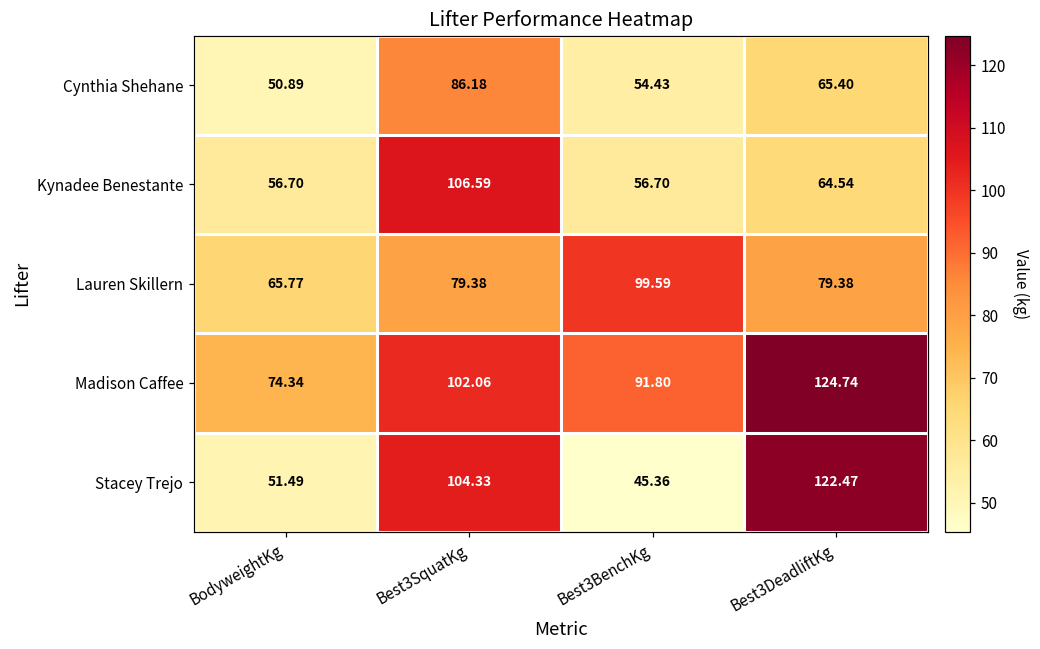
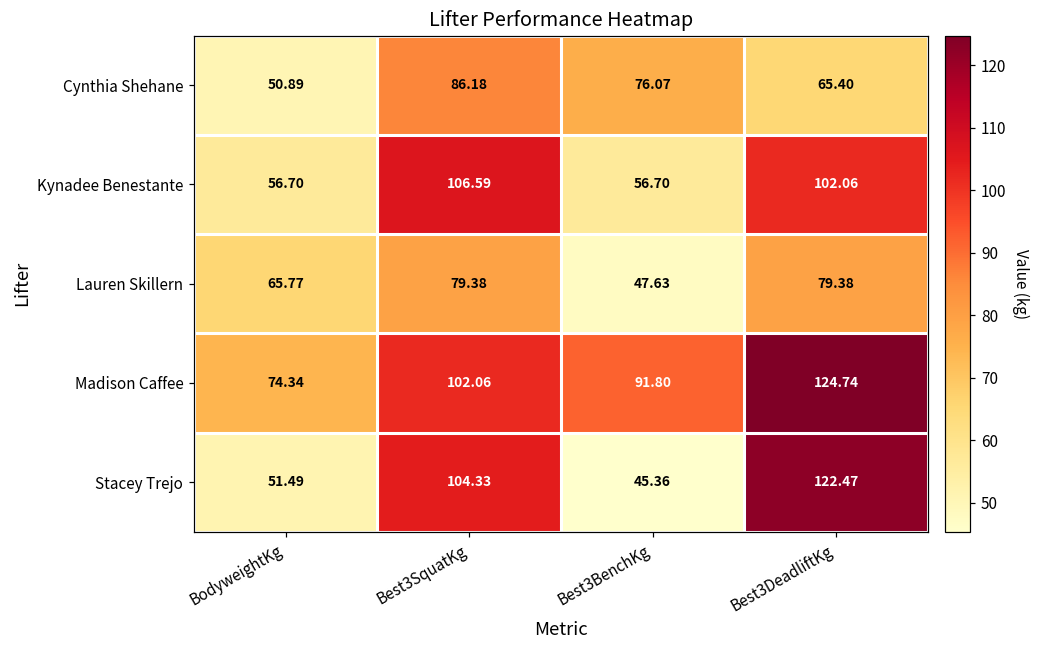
Cynthia Shehane, Best3BenchKg: 54.43 -> 76.07
Kynadee Benestante, Best3DeadliftKg: 64.54 -> 102.06
Lauren Skillern, Best3BenchKg: 99.59 -> 47.63
